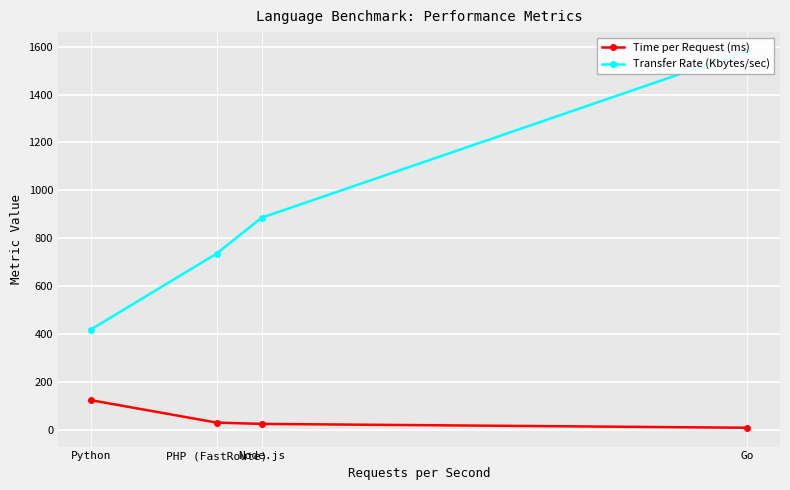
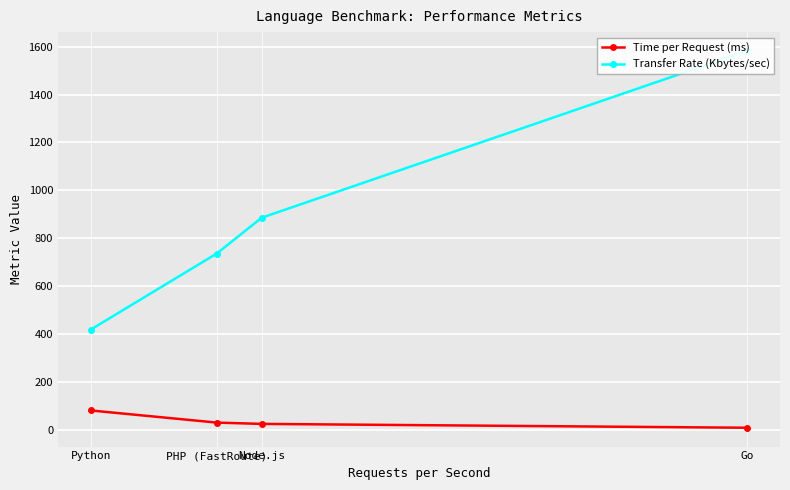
Time per Request (ms), Python: 120 -> 80
